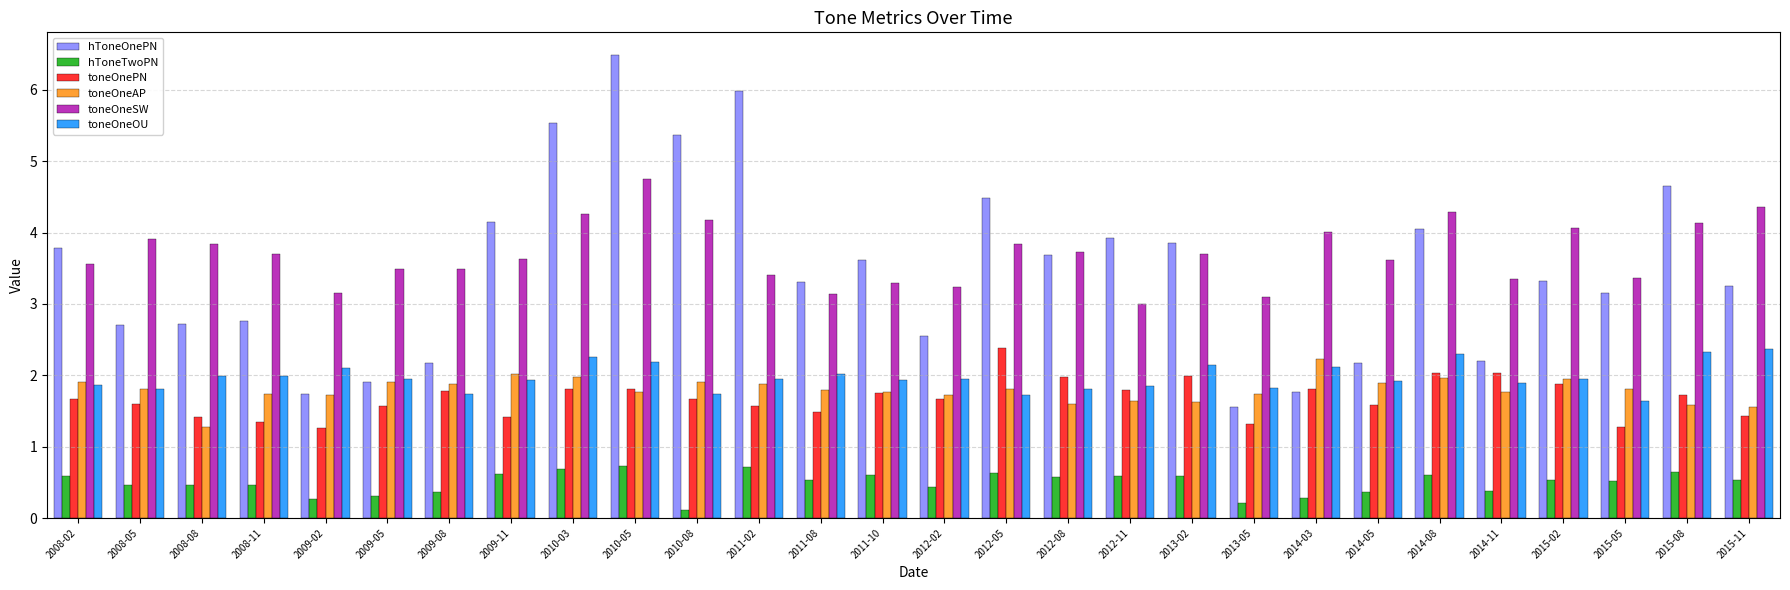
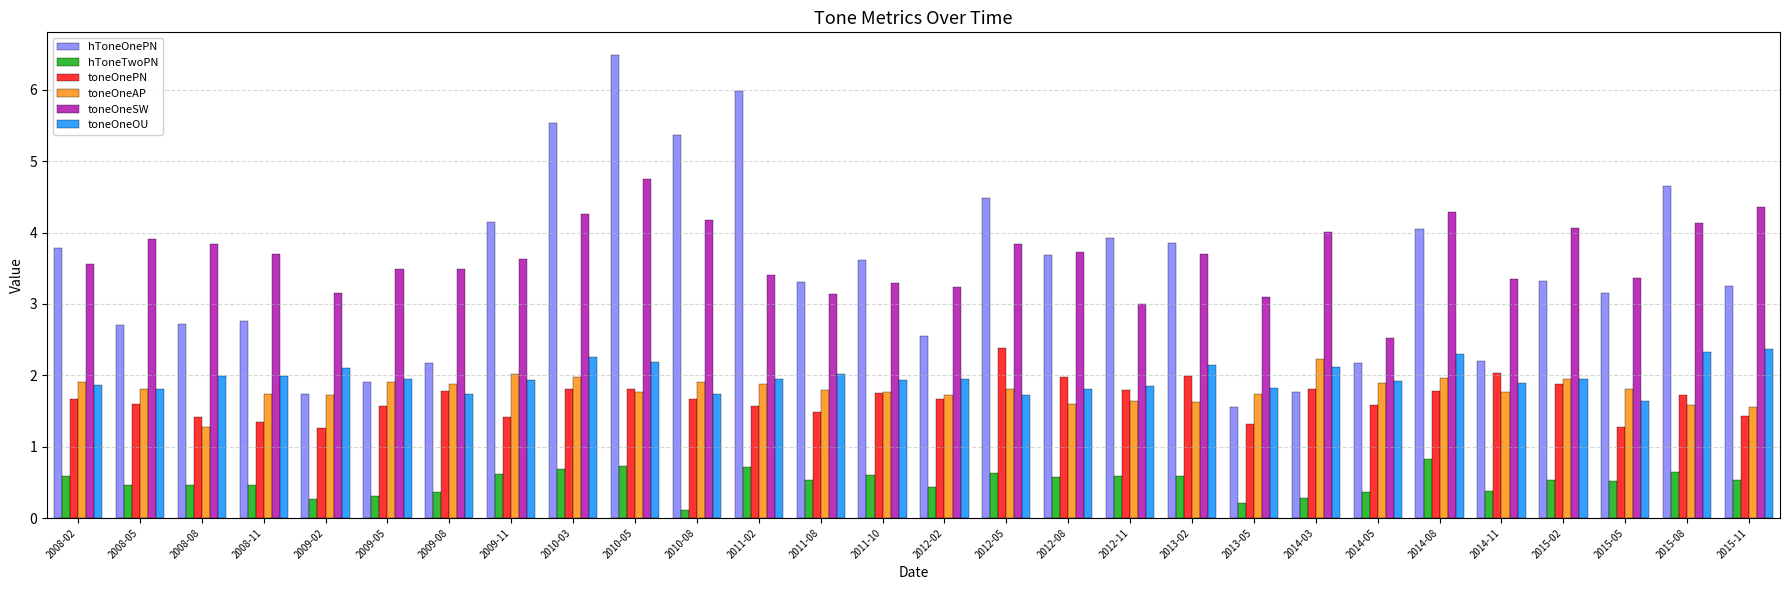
toneOneSW, 2014-05: 3.6 -> 2.5
hToneTwoPN, 2014-08: 0.6 -> 0.8
toneOnePN, 2014-08: 2.0 -> 1.8
